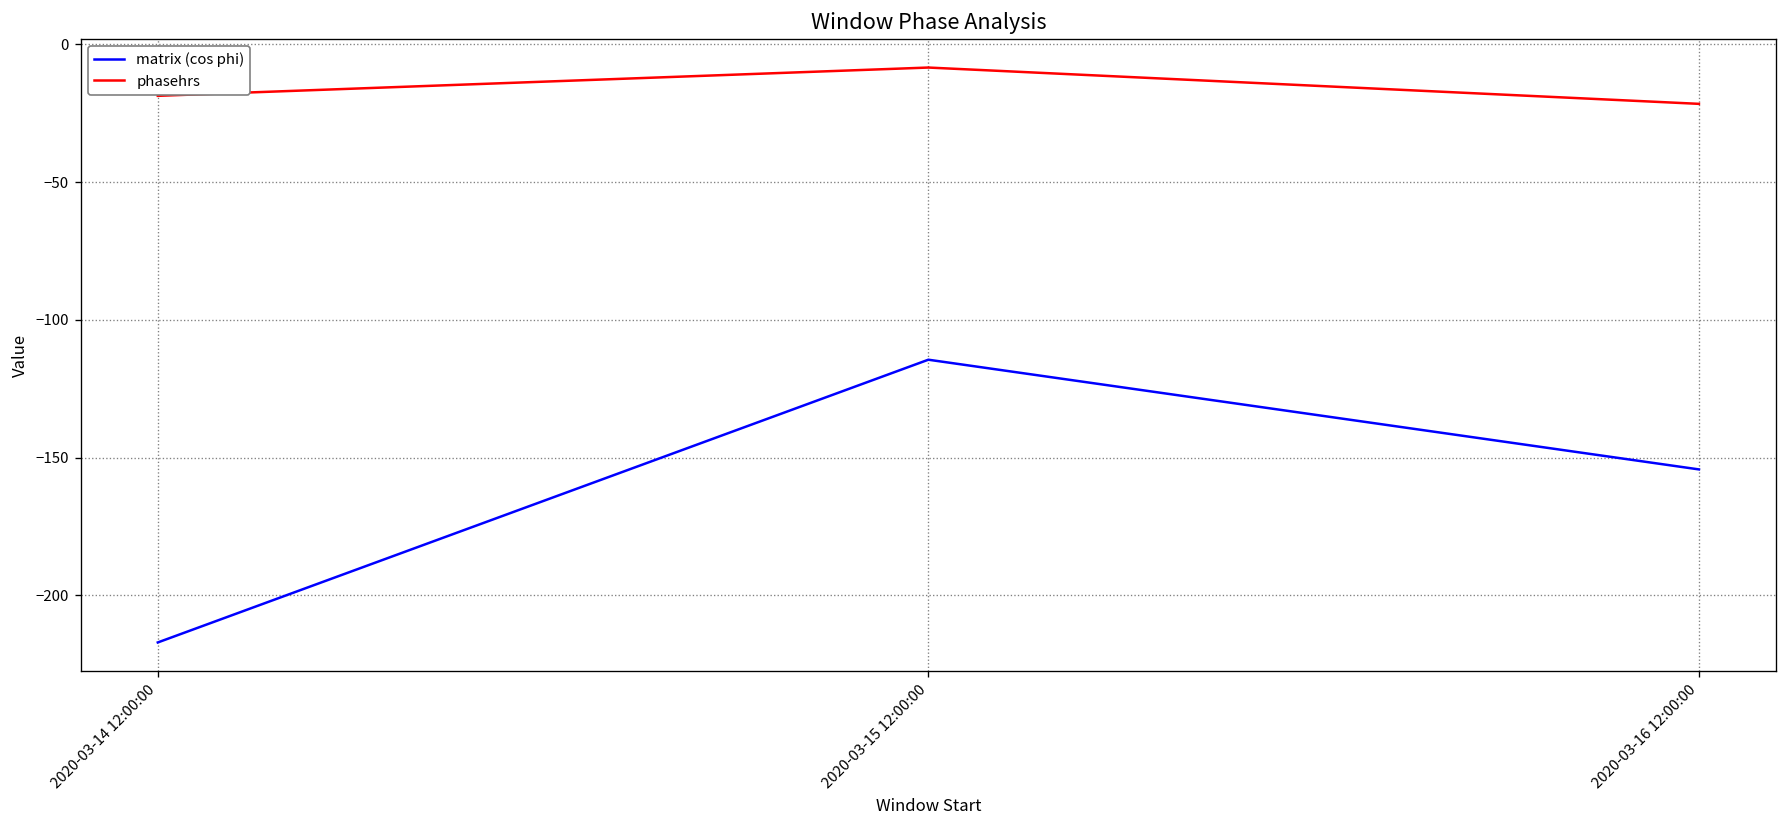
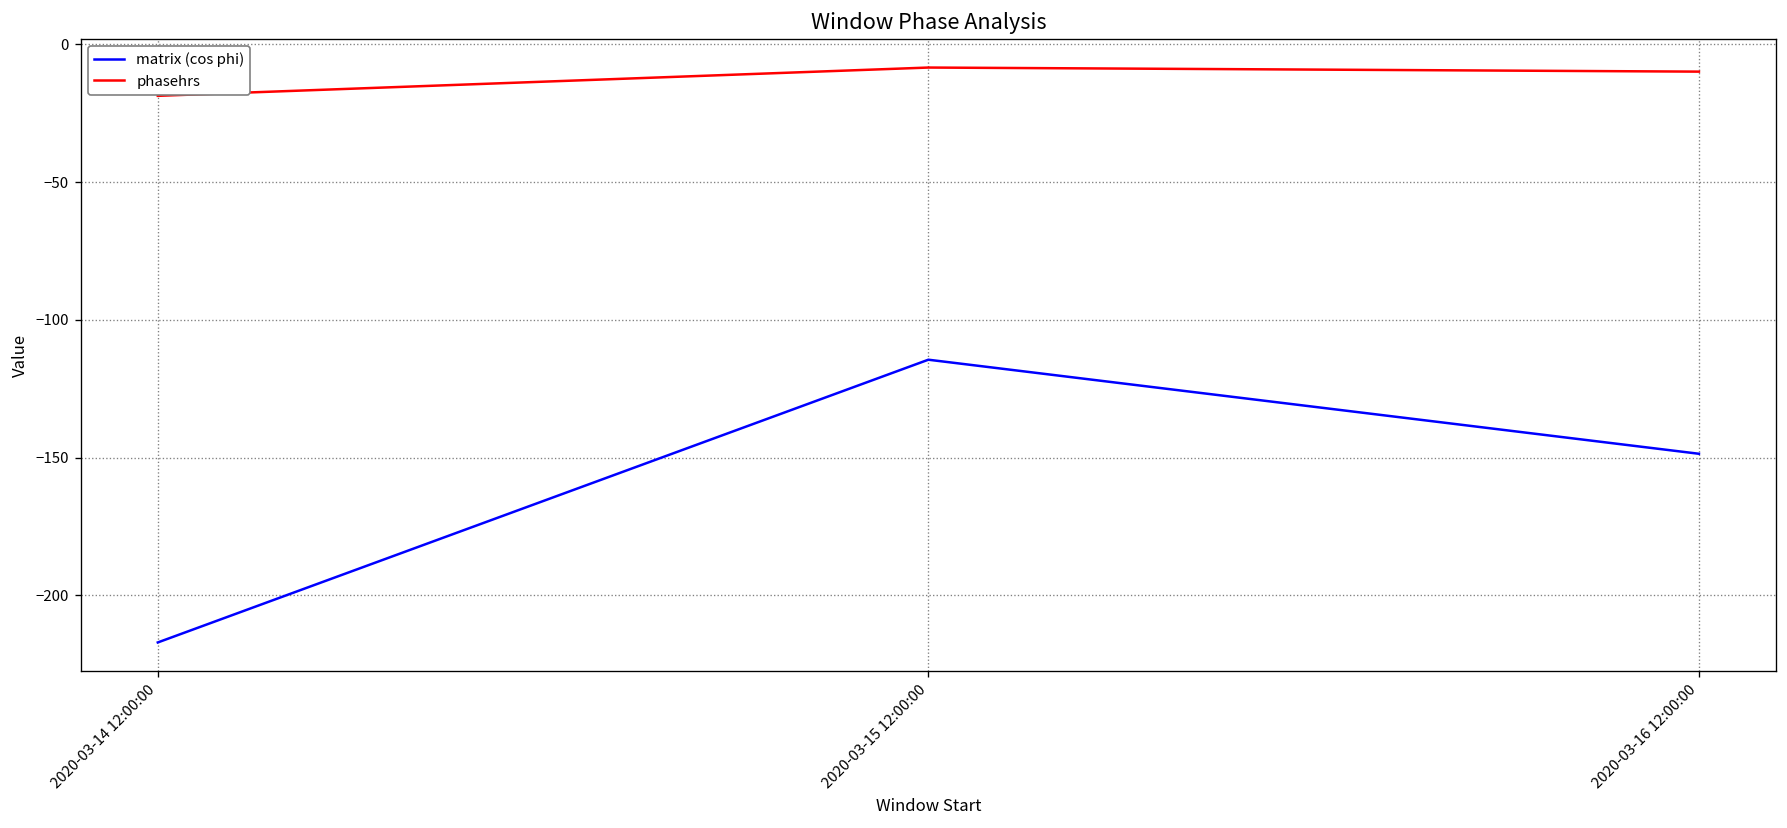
matrix (cos phi), 2020-03-16 12:00:00: -154 -> -149
phasehrs, 2020-03-16 12:00:00: -22 -> -10
